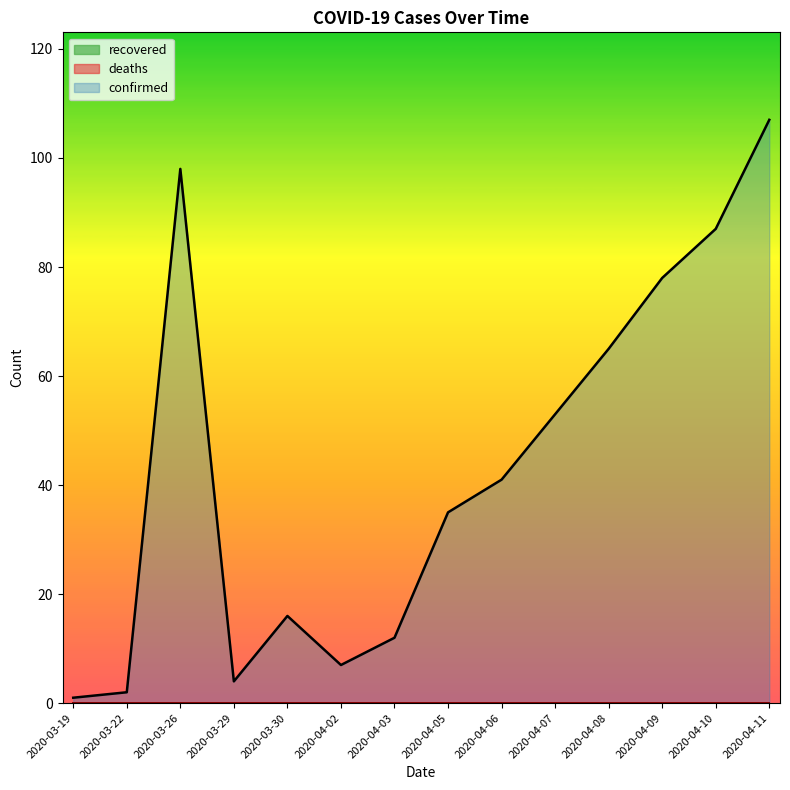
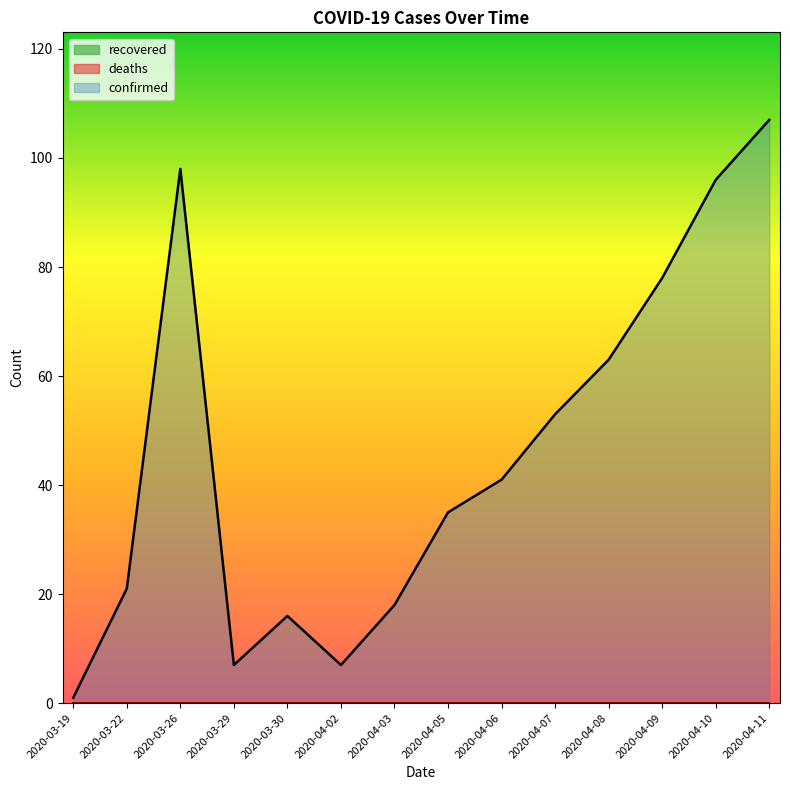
confirmed, 2020-03-22: 2 -> 21
confirmed, 2020-03-29: 4 -> 7
confirmed, 2020-04-03: 12 -> 18
confirmed, 2020-04-08: 65 -> 63
confirmed, 2020-04-10: 87 -> 96
